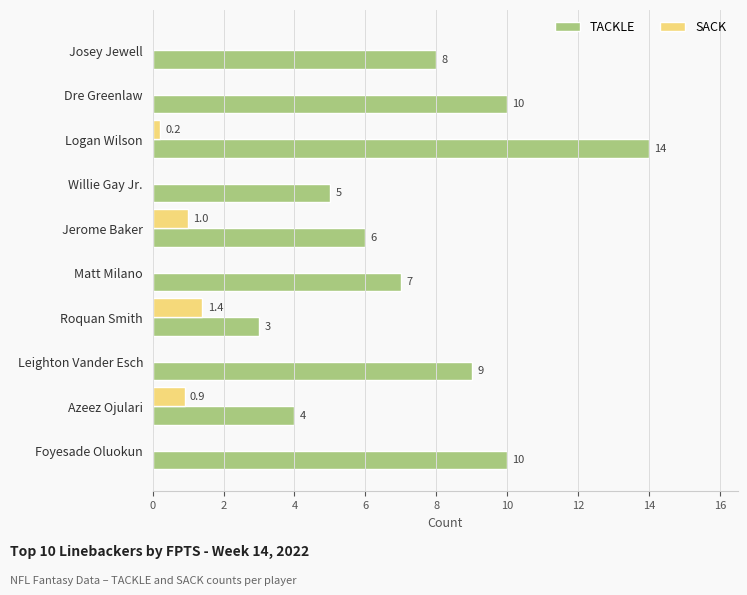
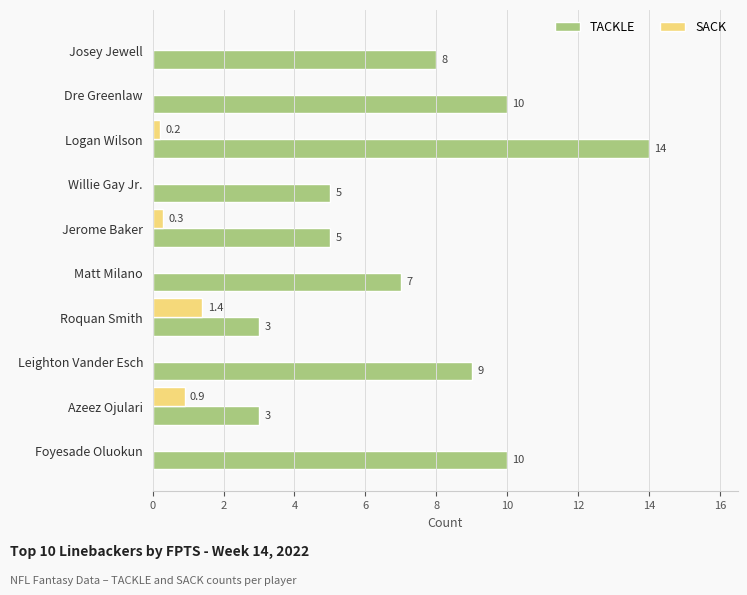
SACK, Jerome Baker: 1.0 -> 0.3
TACKLE, Jerome Baker: 6 -> 5
TACKLE, Azeez Ojulari: 4 -> 3
